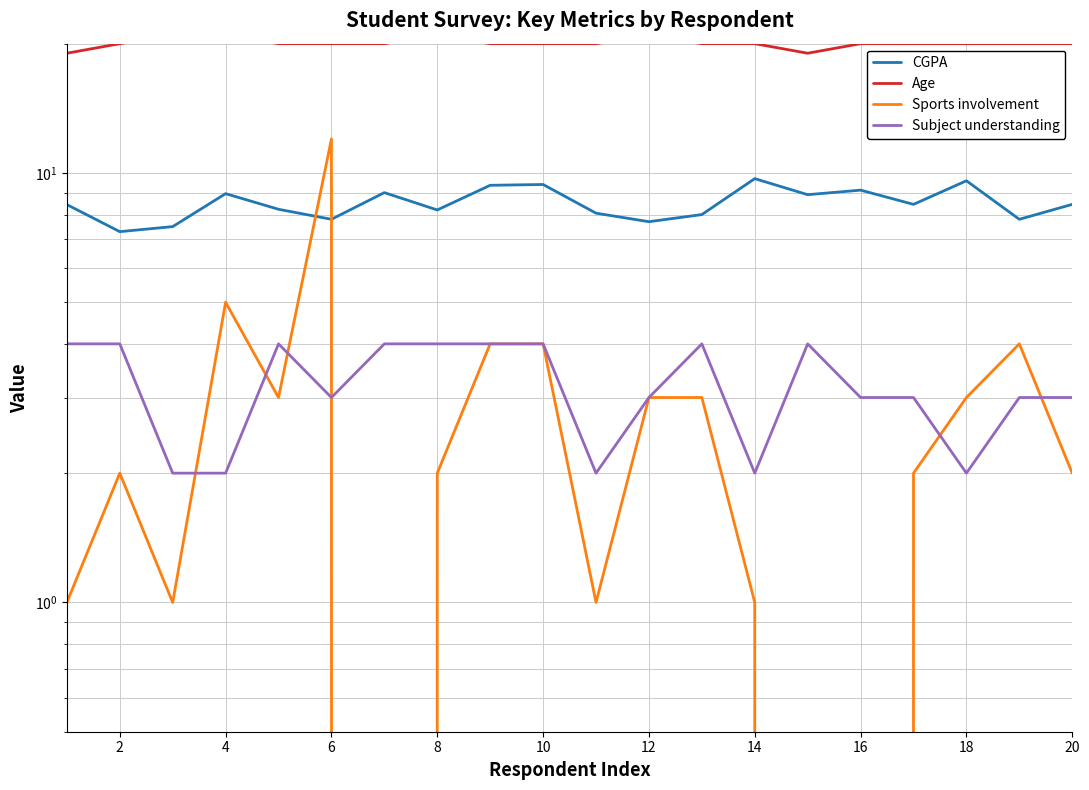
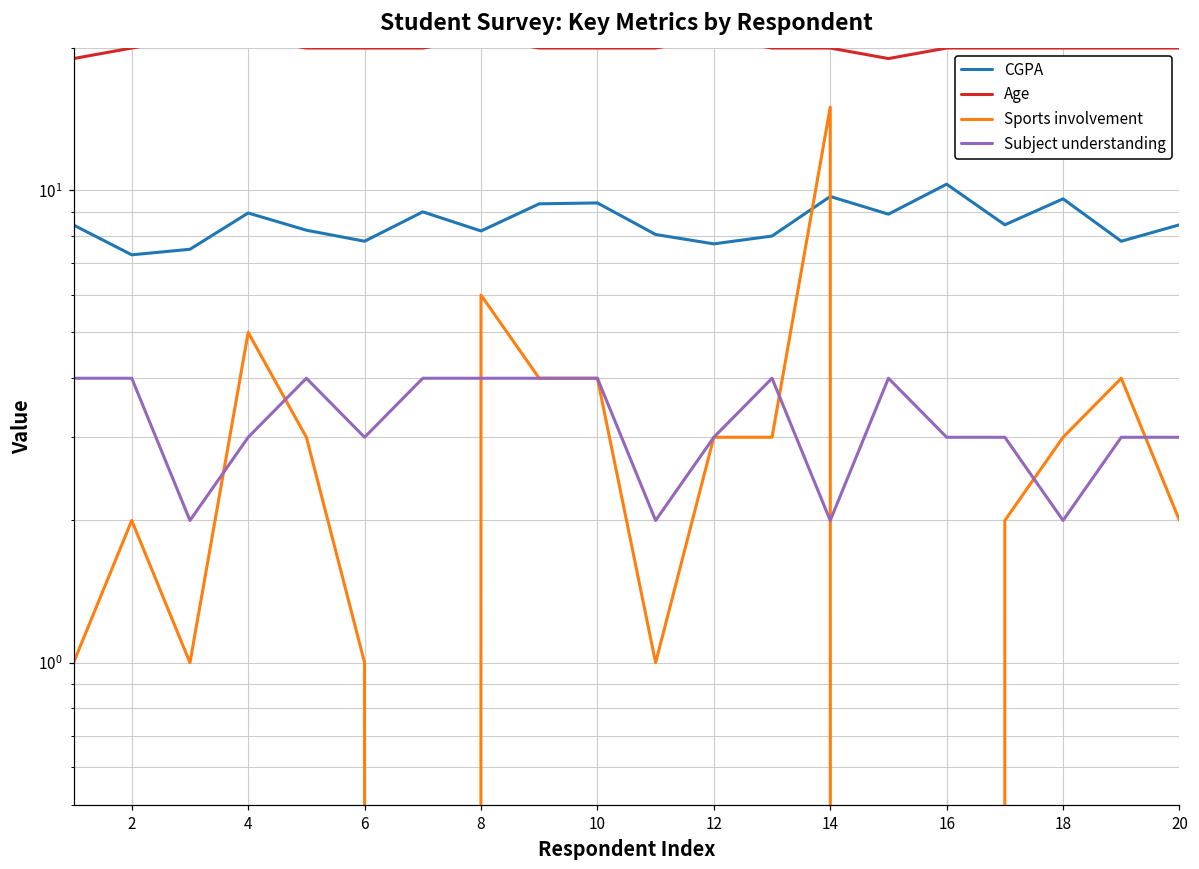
Subject understanding, 4: 2 -> 3
Sports involvement, 6: 12 -> 1
Sports involvement, 8: 2 -> 6
Sports involvement, 14: 1 -> 15
CGPA, 16: 9.1 -> 10.3
